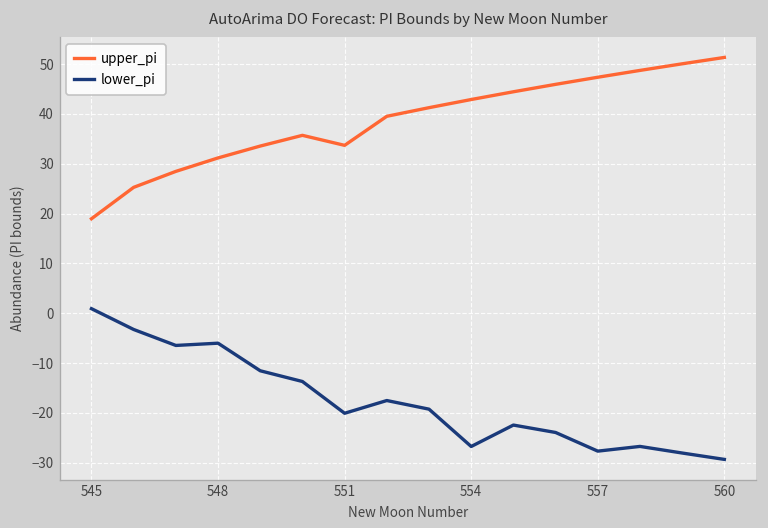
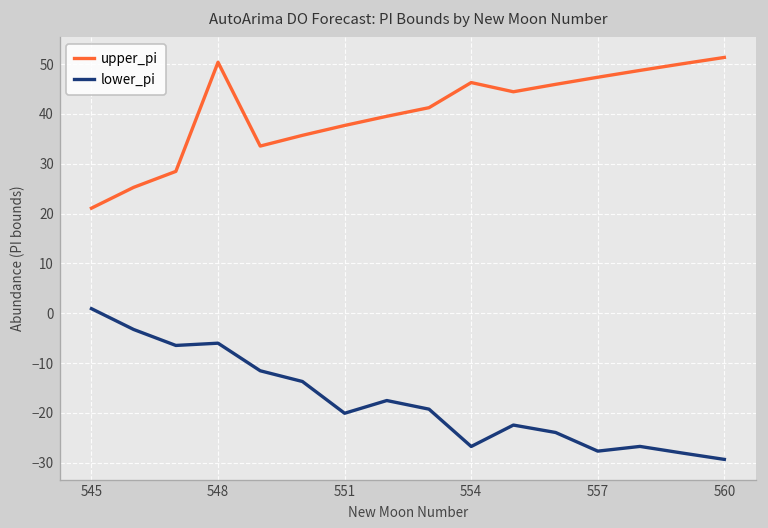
upper_pi, 545: 19 -> 21
upper_pi, 548: 31 -> 50
upper_pi, 551: 34 -> 38
upper_pi, 554: 43 -> 46
